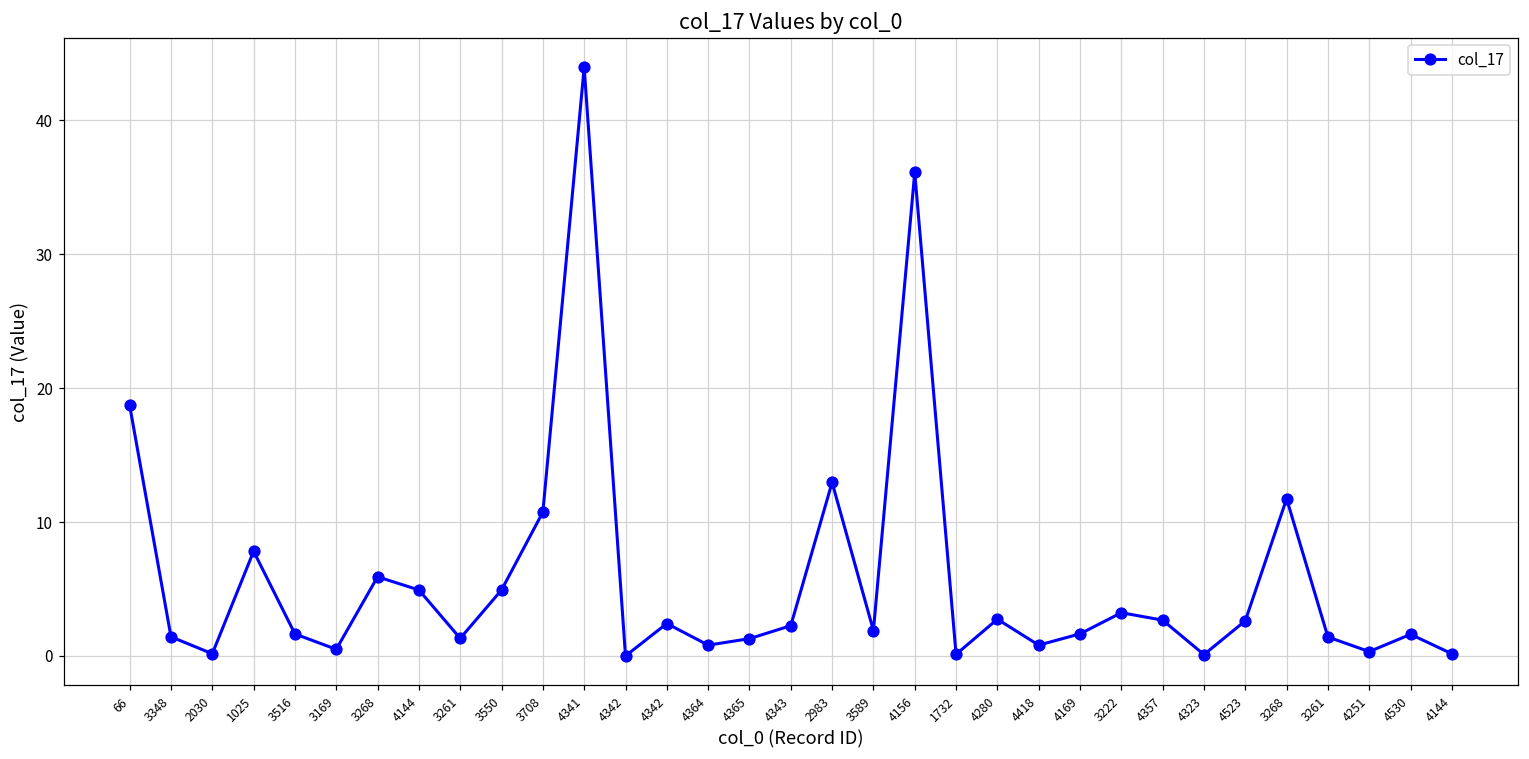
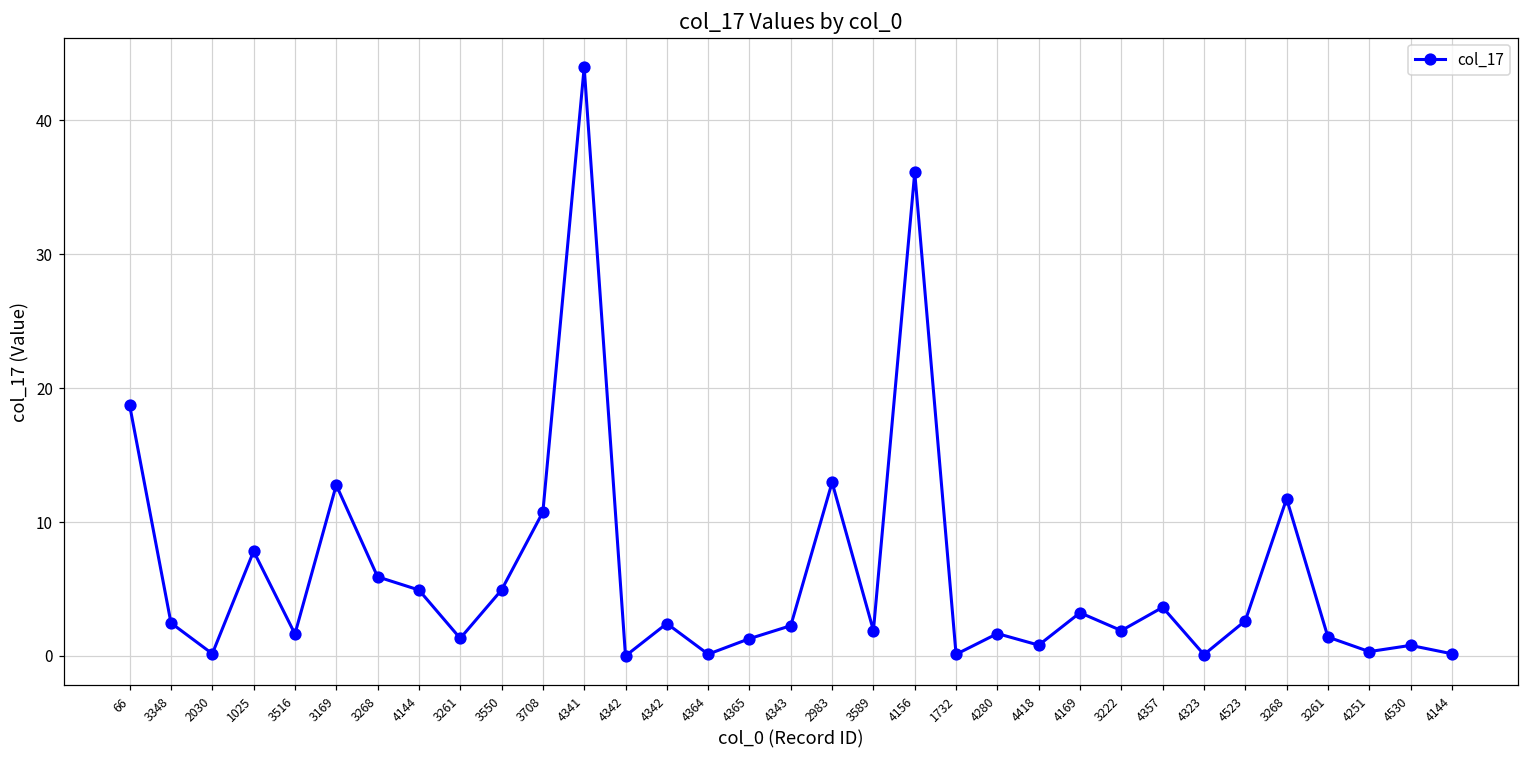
3348: 1.4 -> 2.5
3169: 0.5 -> 12.8
4364: 0.8 -> 0.1
4280: 2.7 -> 1.7
4169: 1.6 -> 3.2
3222: 3.2 -> 1.9
4357: 2.7 -> 3.6
4530: 1.6 -> 0.8
